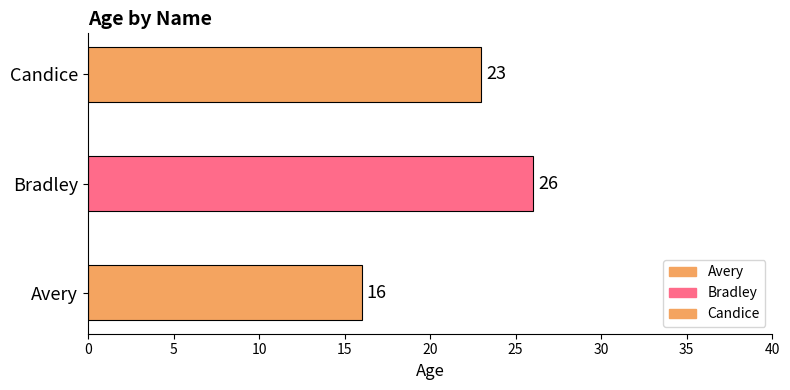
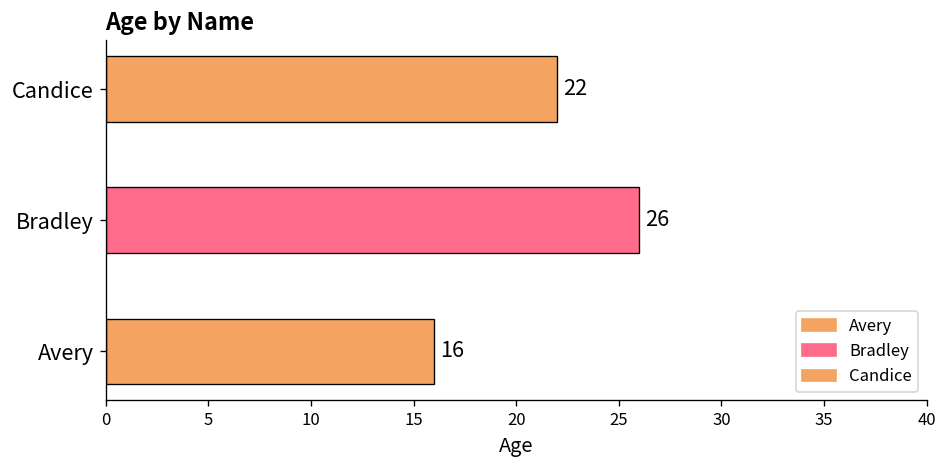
Candice: 23 -> 22
